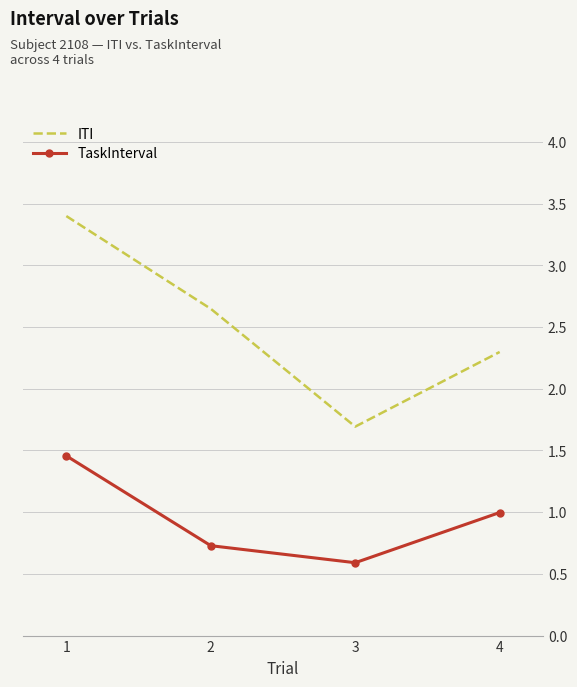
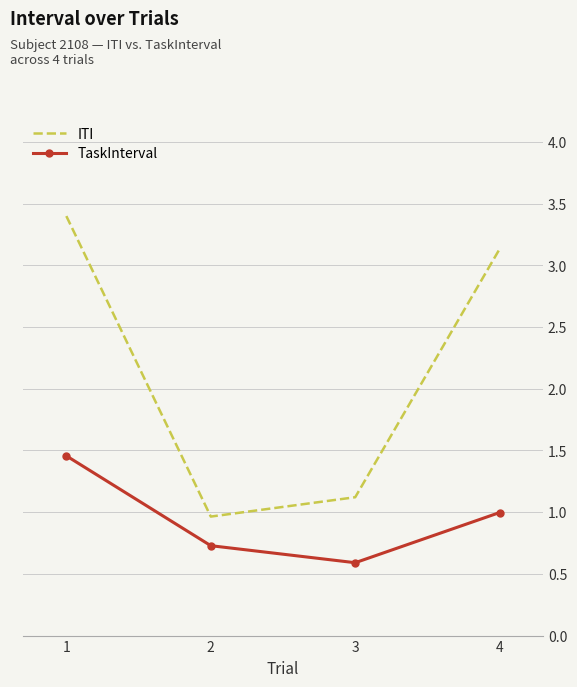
ITI, 2: 2.65 -> 0.96
ITI, 3: 1.69 -> 1.12
ITI, 4: 2.30 -> 3.13
